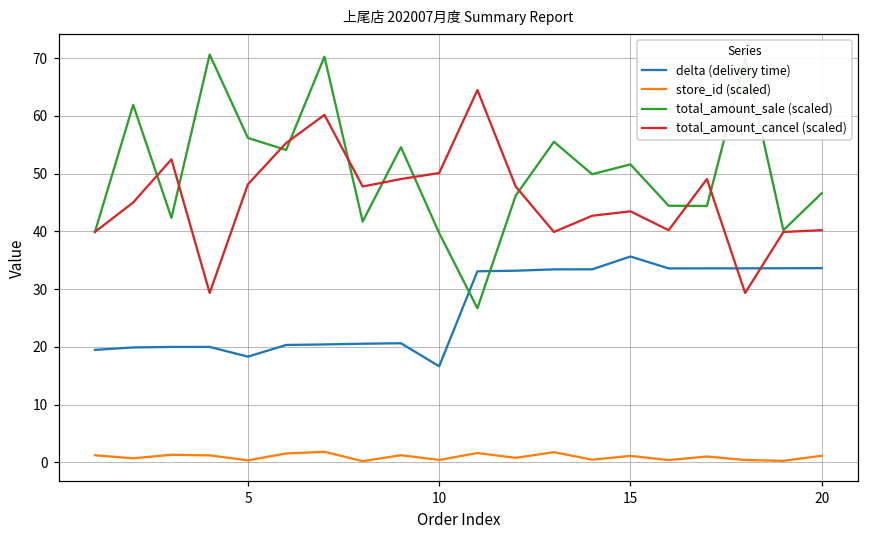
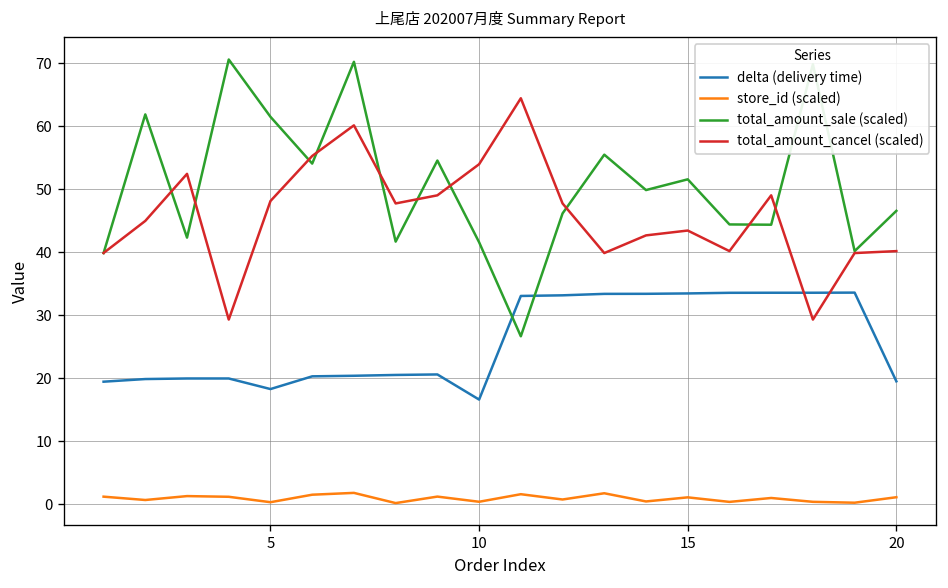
total_amount_sale (scaled), 5: 56 -> 62
total_amount_sale (scaled), 10: 40 -> 42
total_amount_cancel (scaled), 10: 50 -> 54
delta (delivery time), 15: 36 -> 33
delta (delivery time), 20: 34 -> 20
